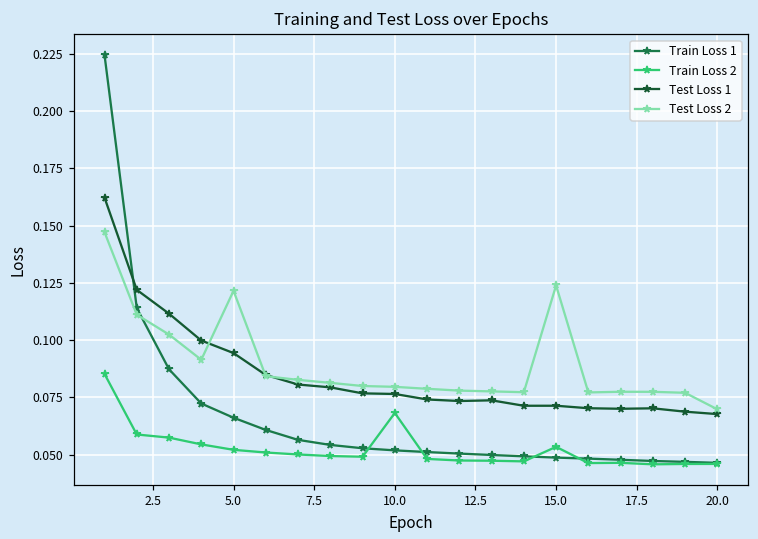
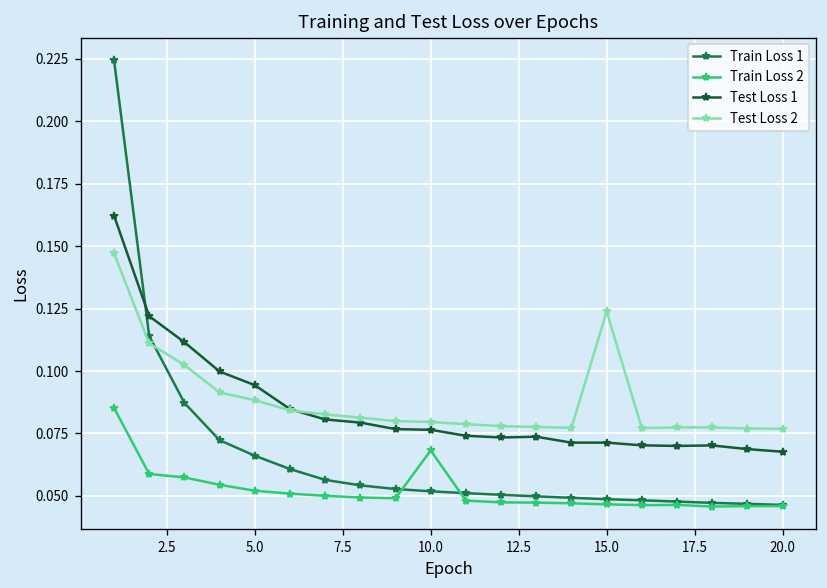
Test Loss 2, 5.0: 0.122 -> 0.088
Train Loss 2, 15.0: 0.053 -> 0.047
Test Loss 2, 20.0: 0.070 -> 0.077
